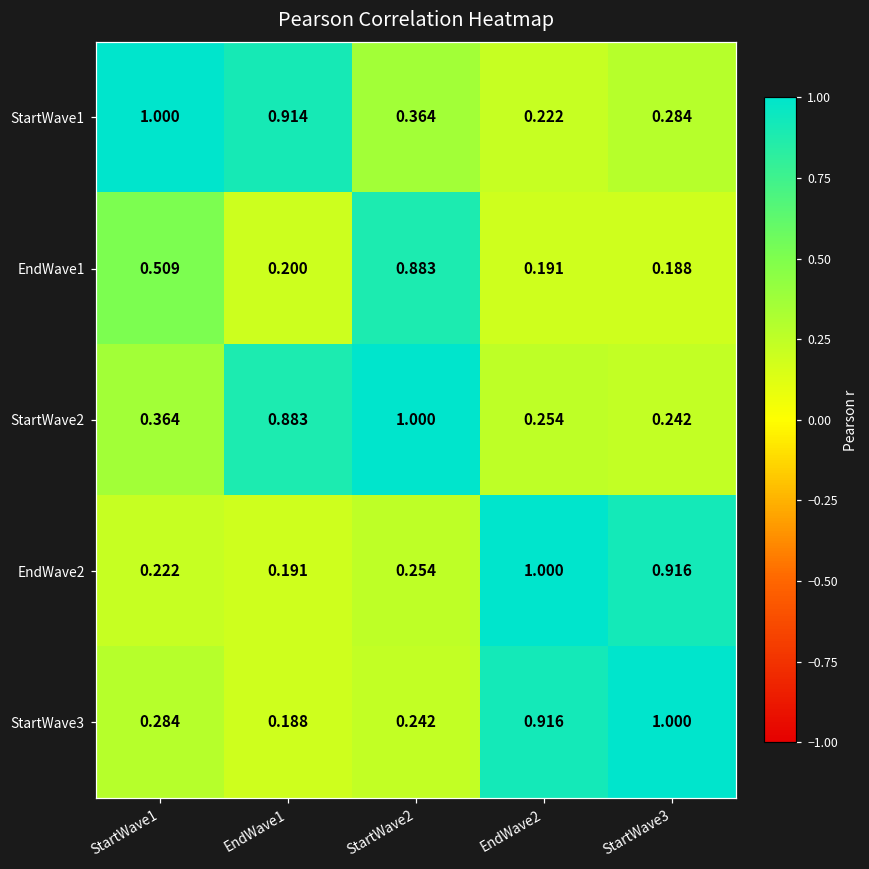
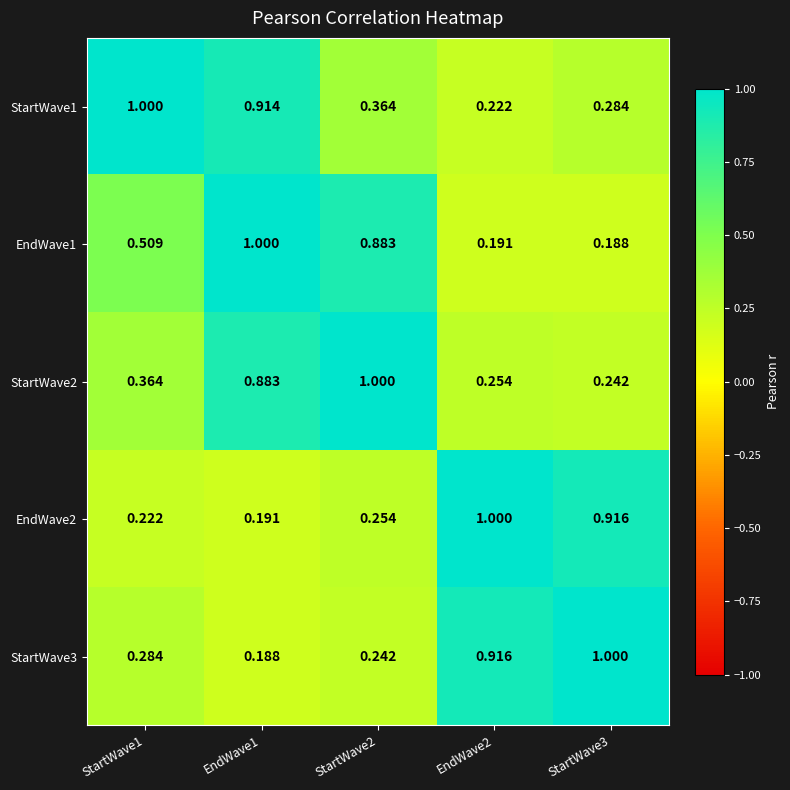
EndWave1, EndWave1: 0.200 -> 1.000
